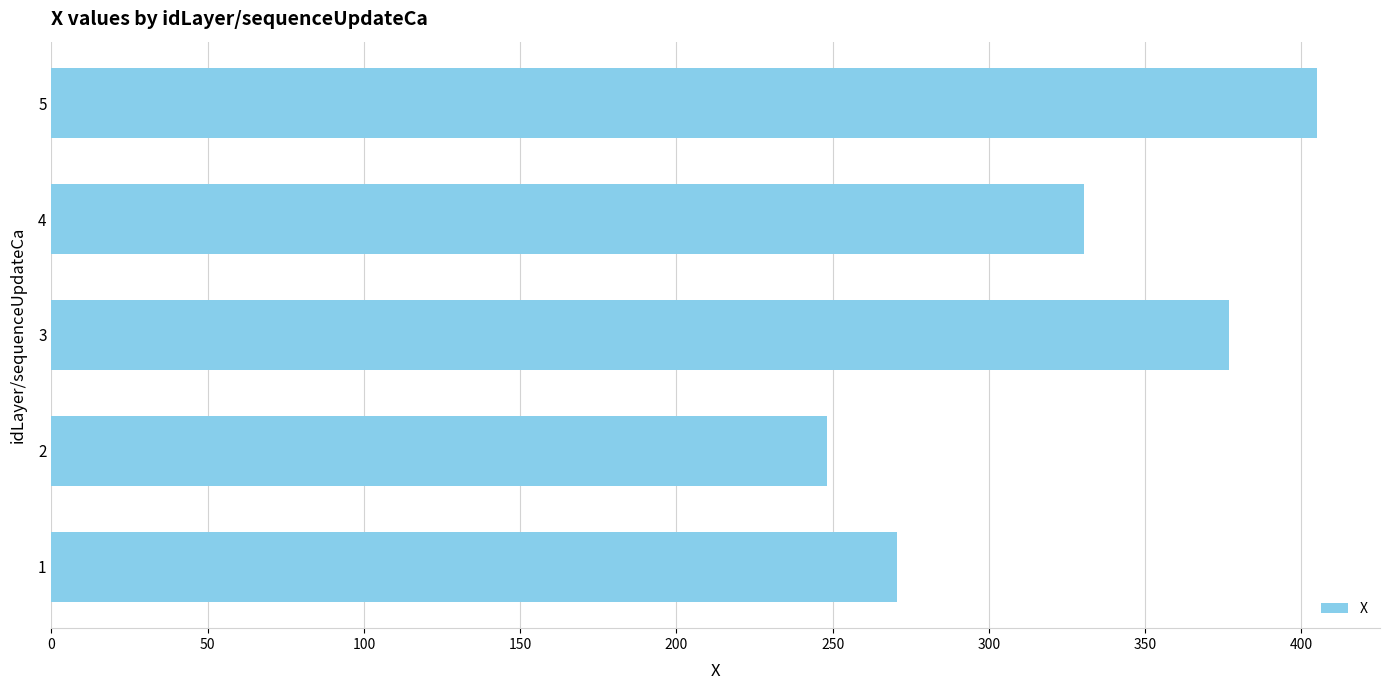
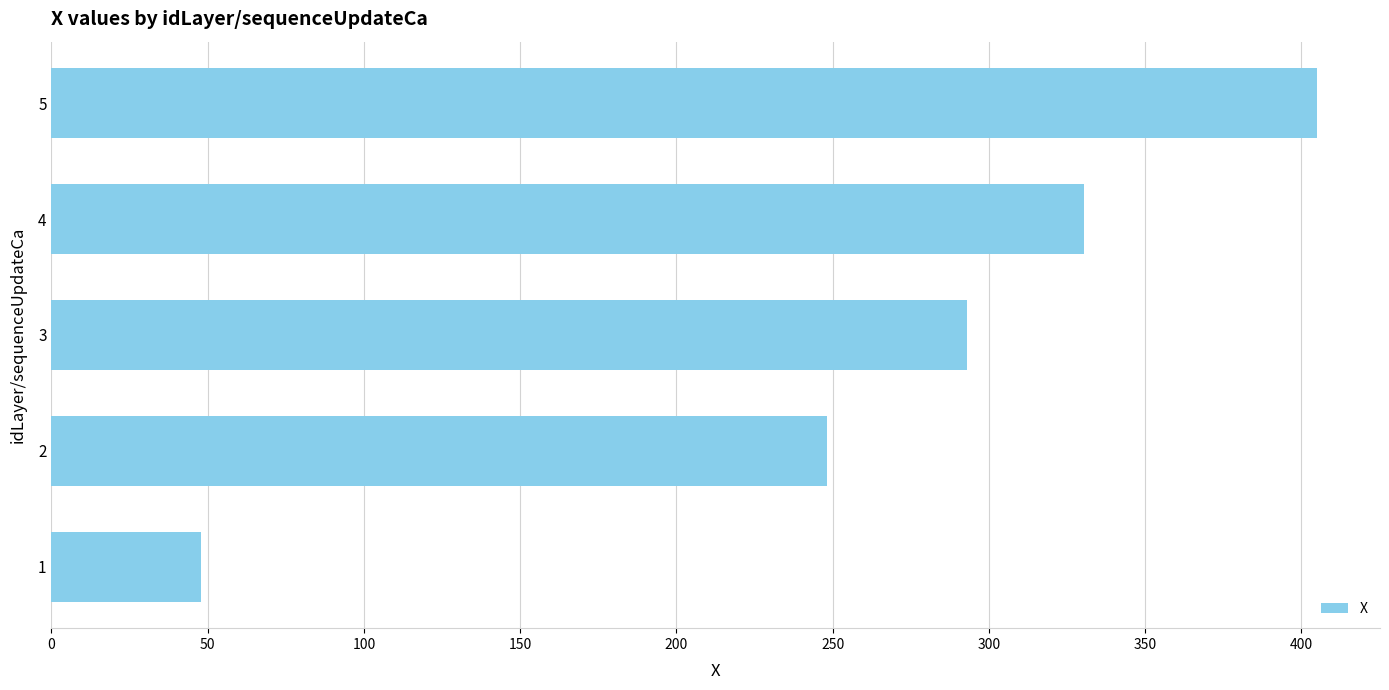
3: 377 -> 293
1: 271 -> 48
